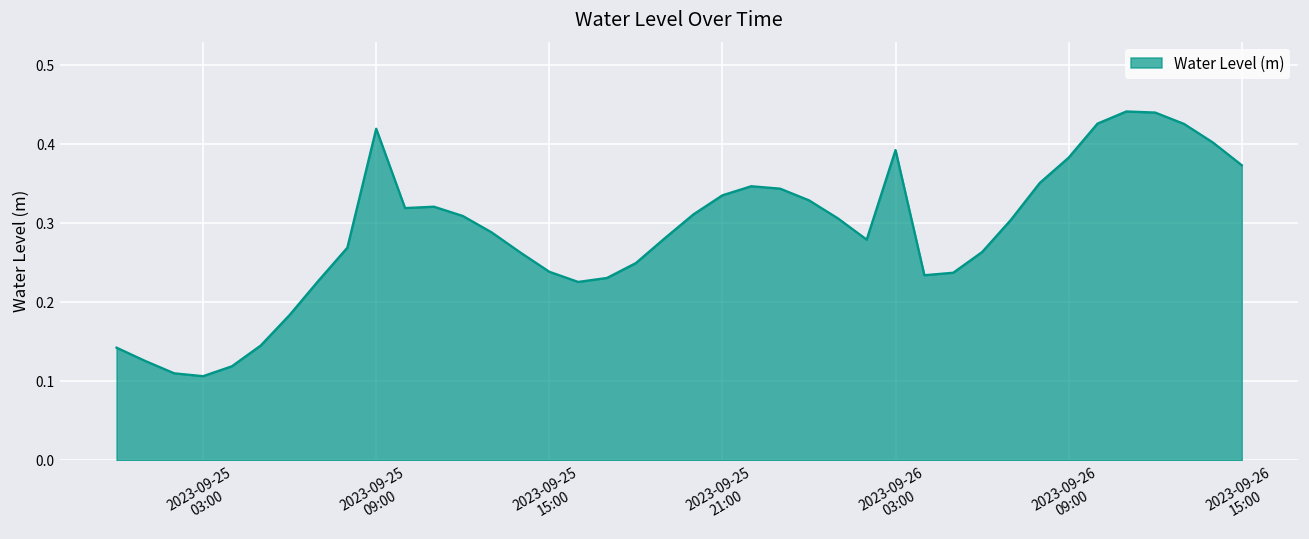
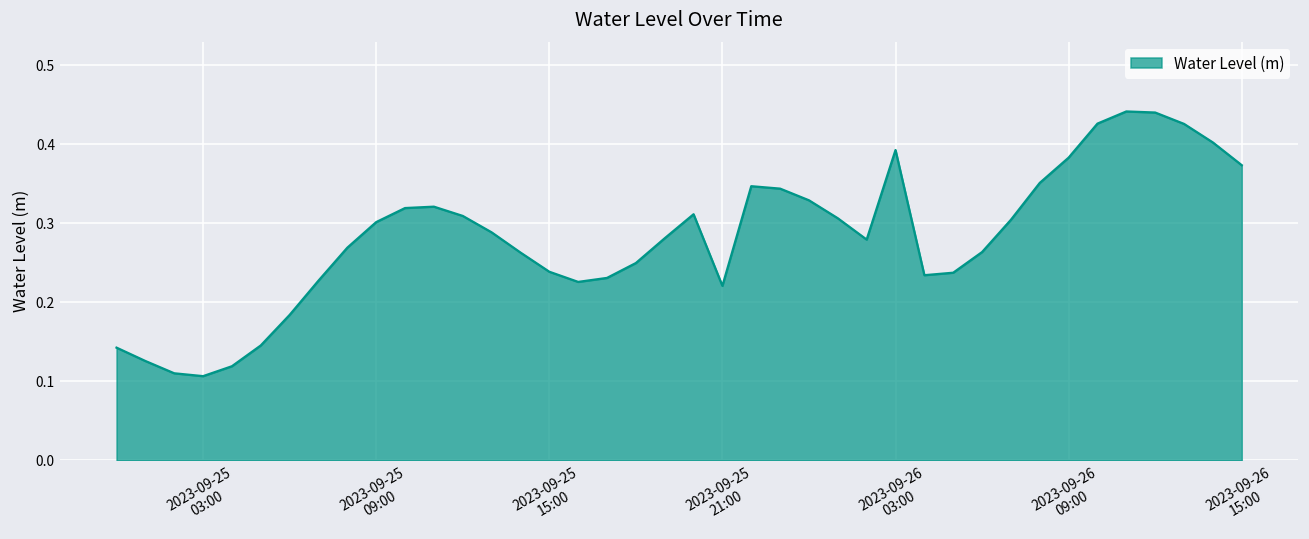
2023-09-25 09:00: 0.42 -> 0.30
2023-09-25 21:00: 0.34 -> 0.22
